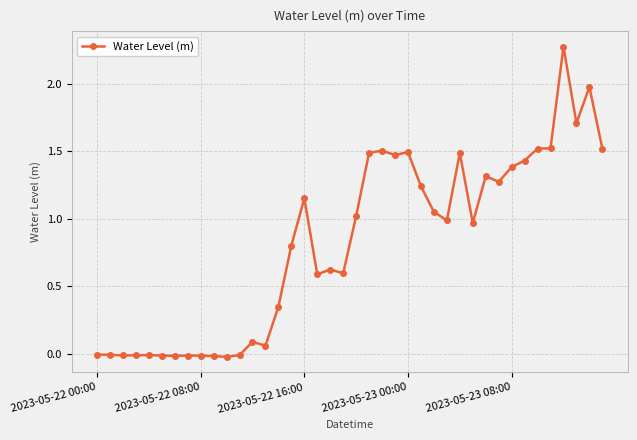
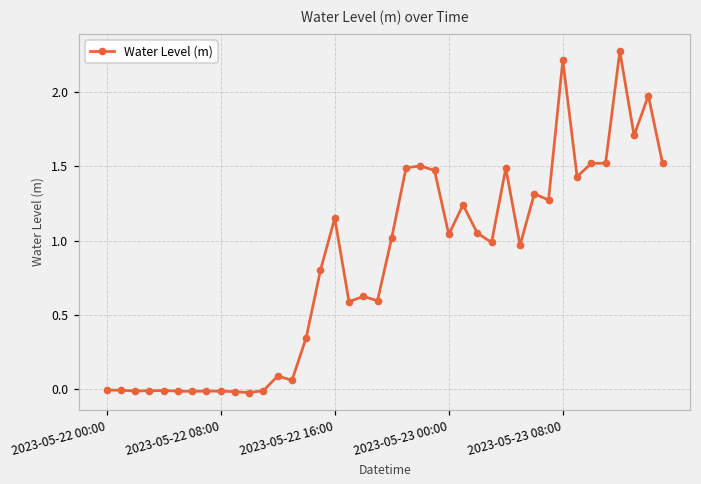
2023-05-23 00:00: 1.49 -> 1.04
2023-05-23 08:00: 1.38 -> 2.22
